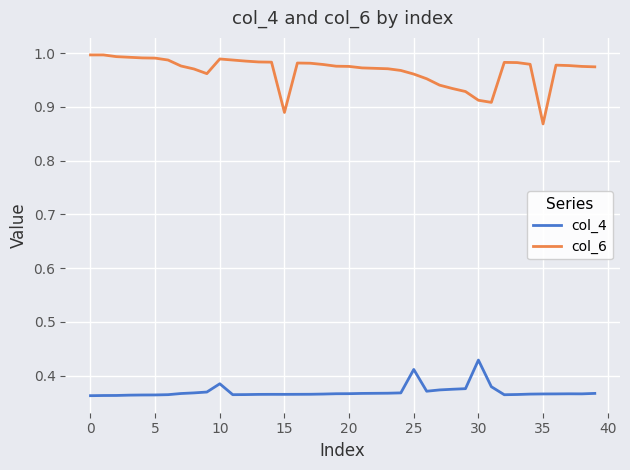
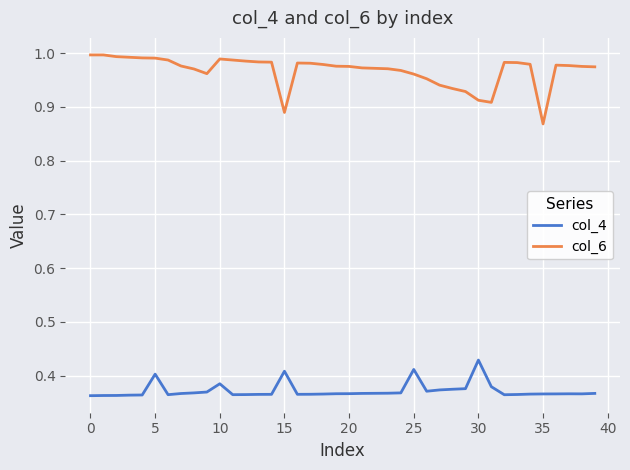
col_4, 5: 0.36 -> 0.40
col_4, 15: 0.36 -> 0.41
